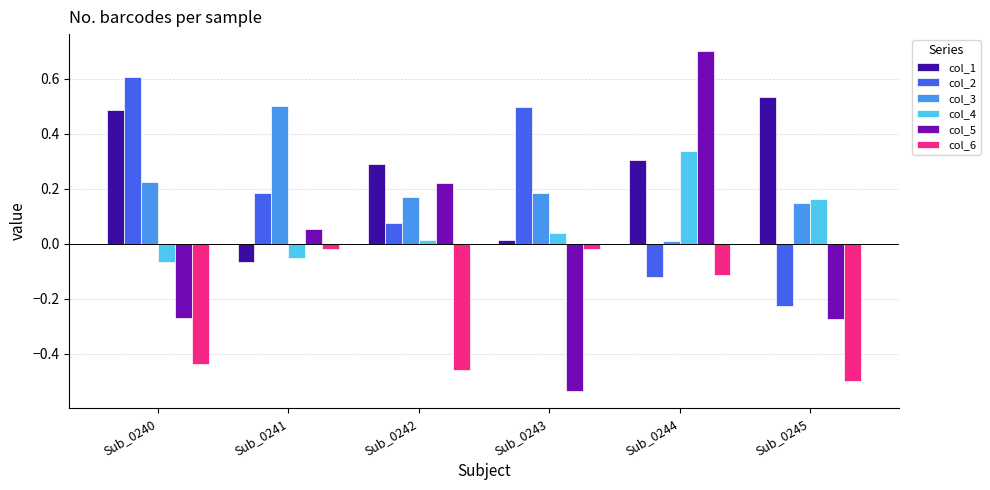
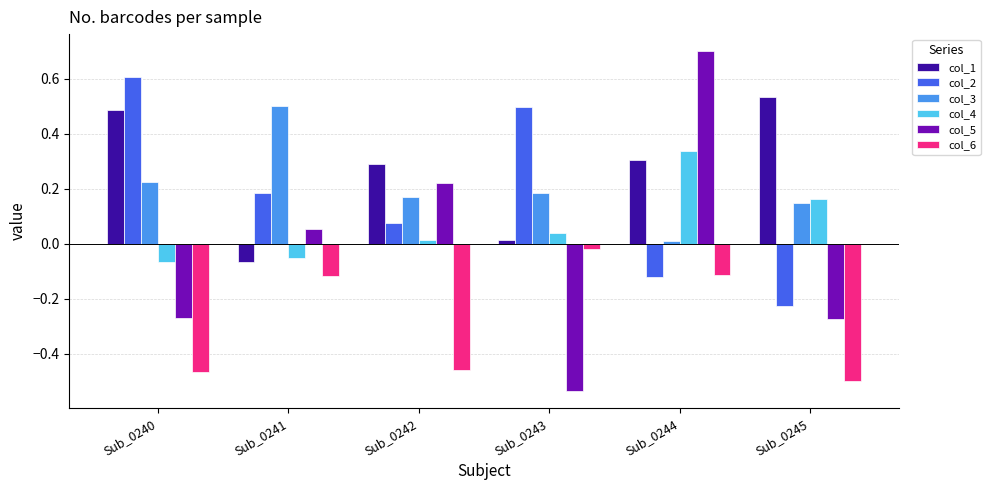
col_6, Sub_0240: -0.44 -> -0.47
col_6, Sub_0241: -0.02 -> -0.12
